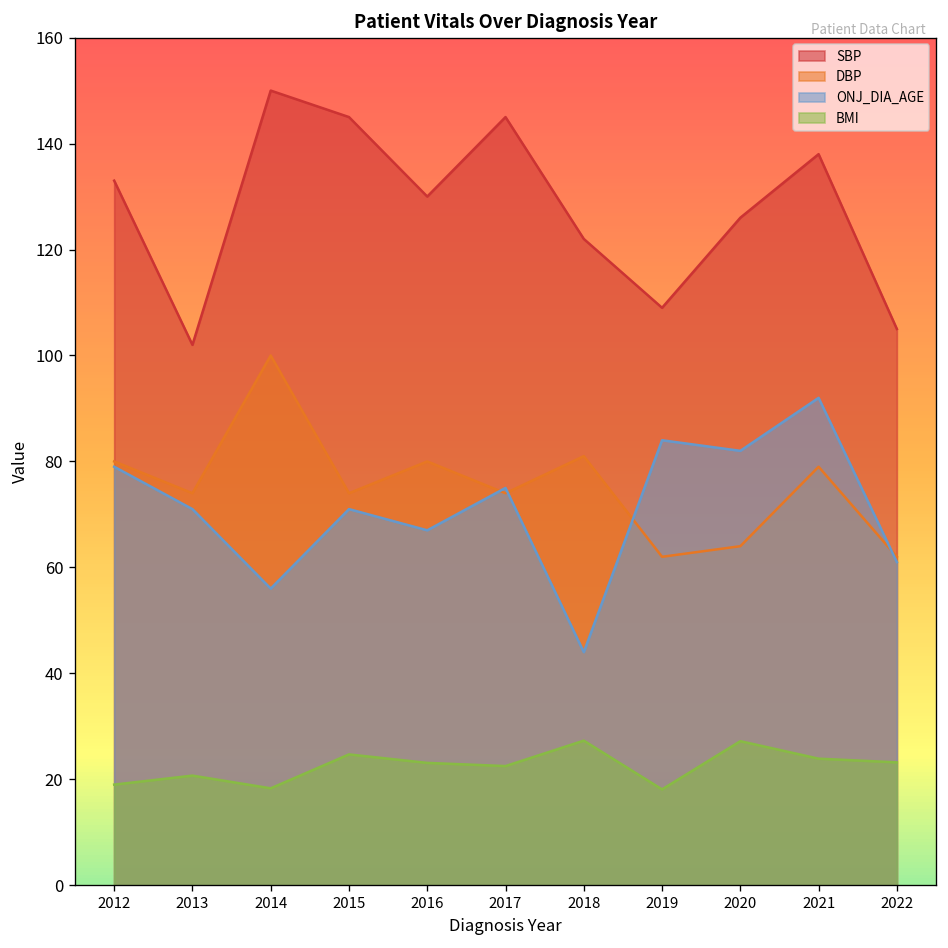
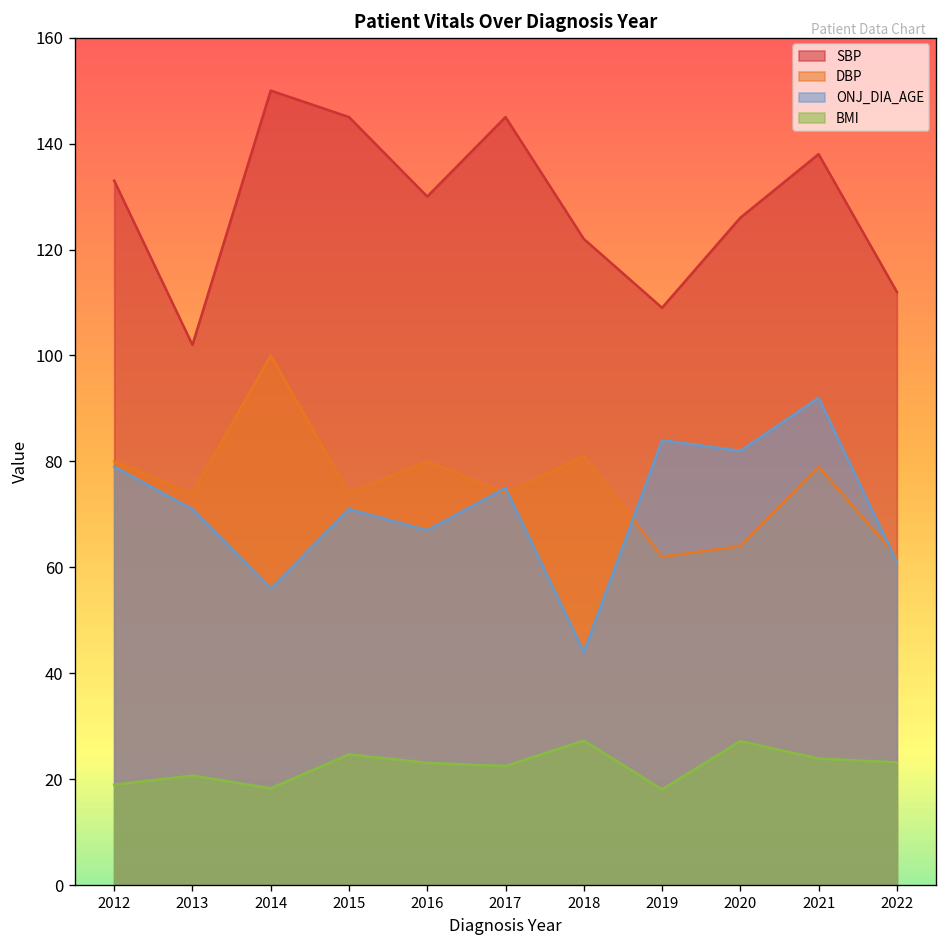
SBP, 2022: 105 -> 112
